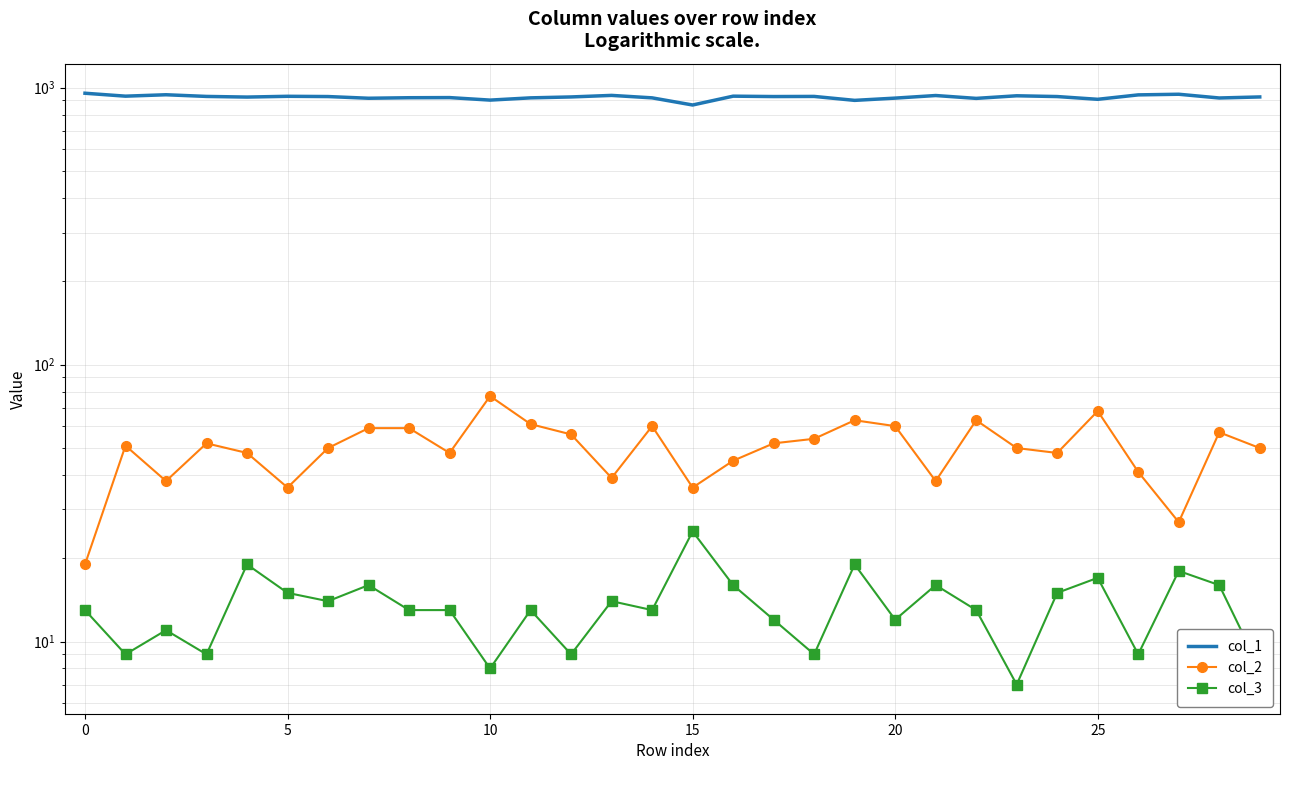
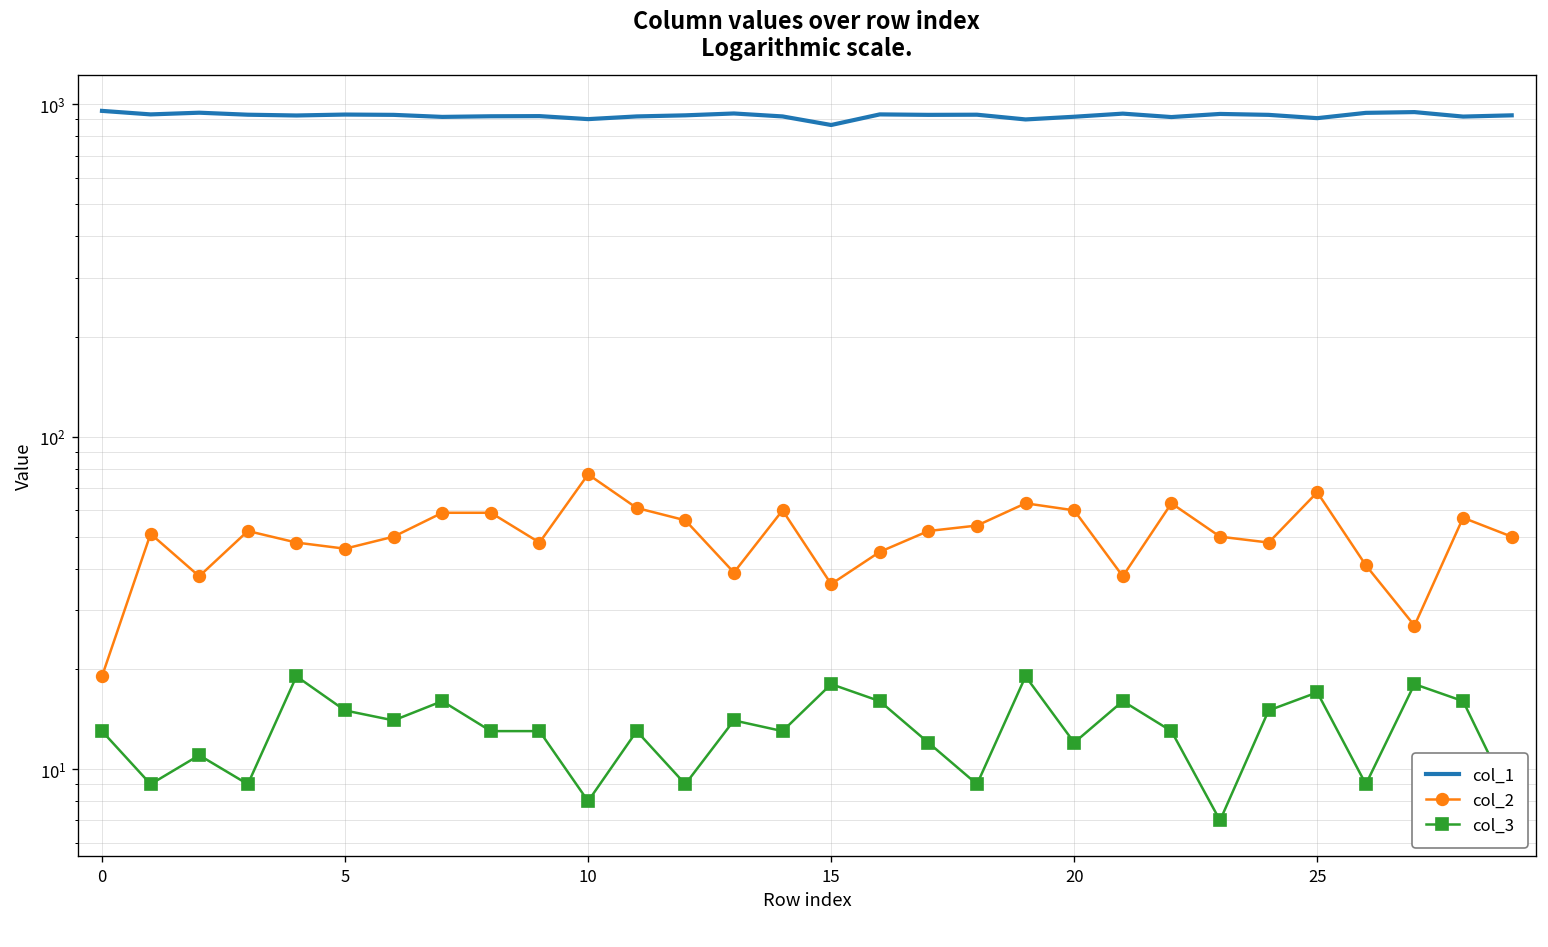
col_2, 5: 36 -> 46
col_3, 15: 25 -> 18
